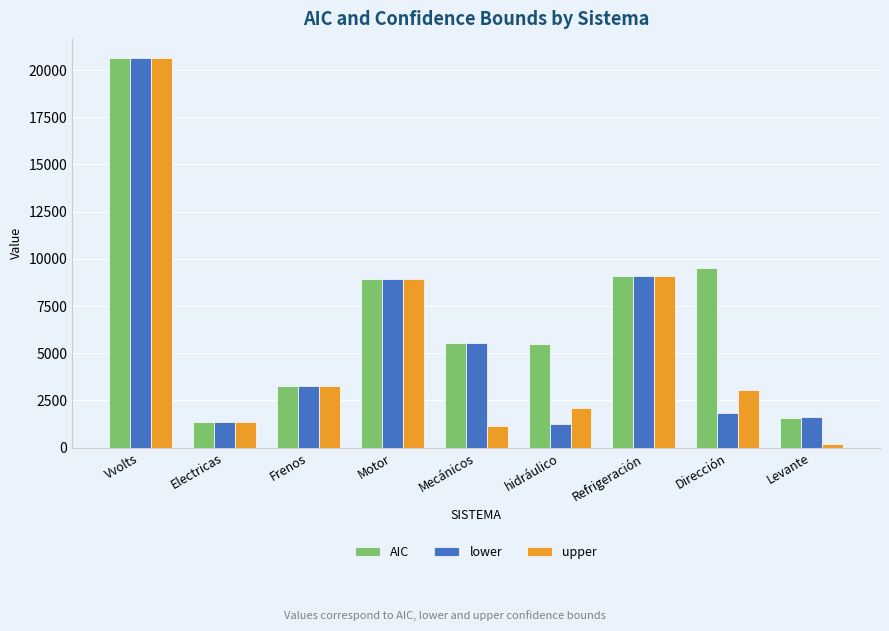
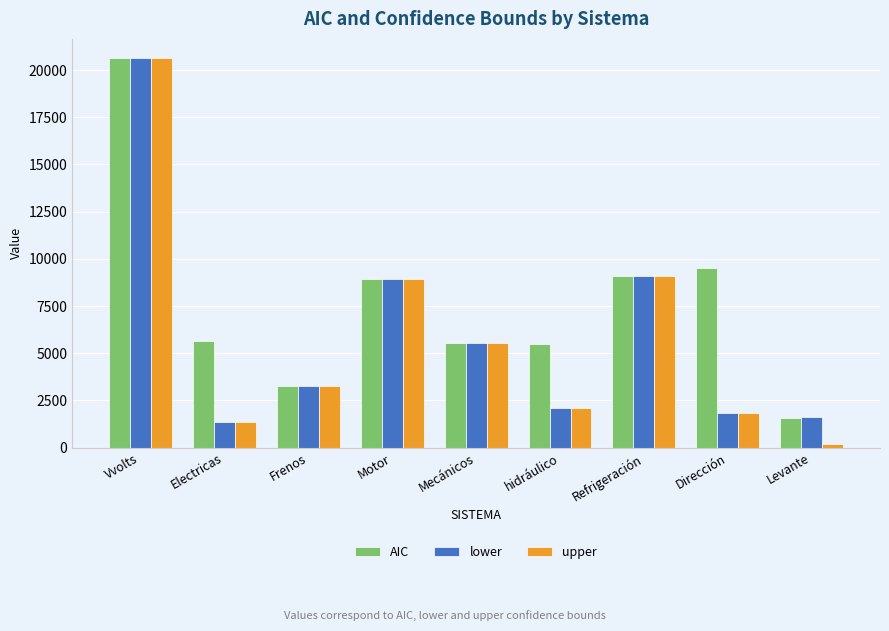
AIC, Electricas: 1400 -> 5600
upper, Mecánicos: 1100 -> 5500
lower, hidráulico: 1300 -> 2100
upper, Dirección: 3000 -> 1900
